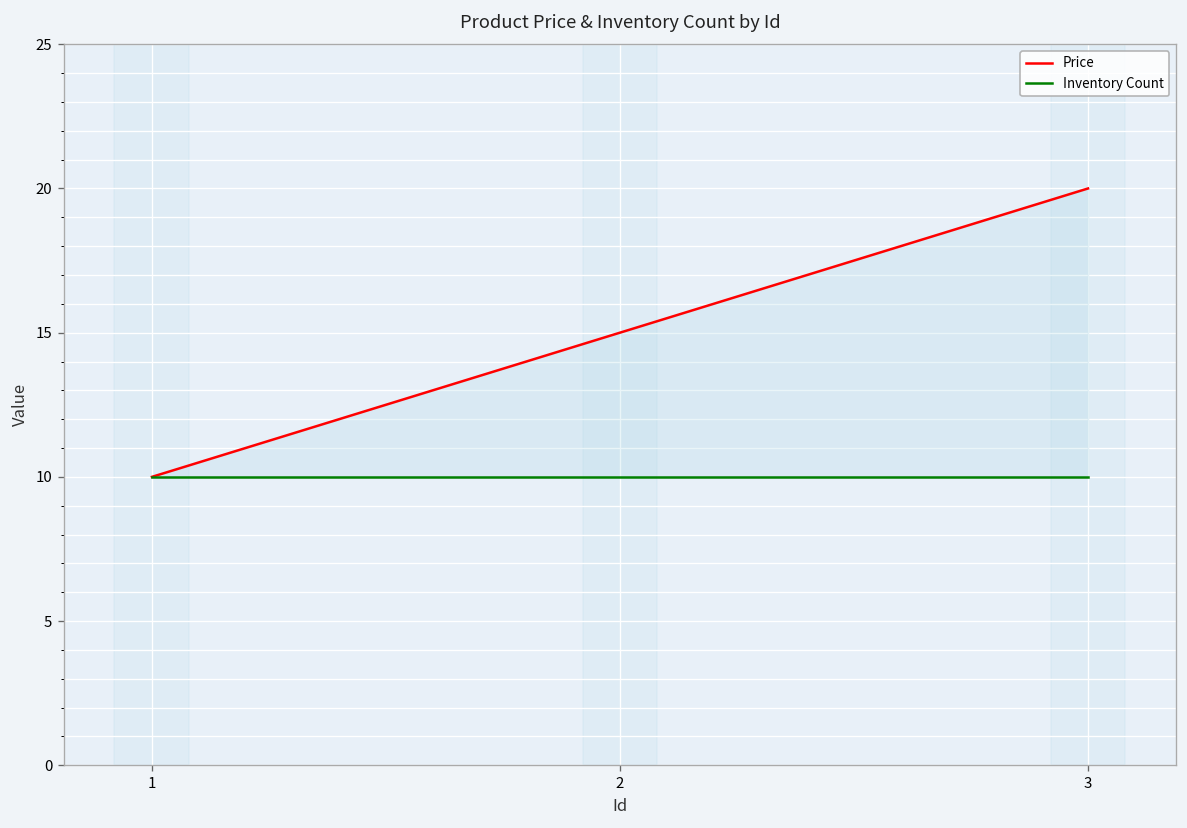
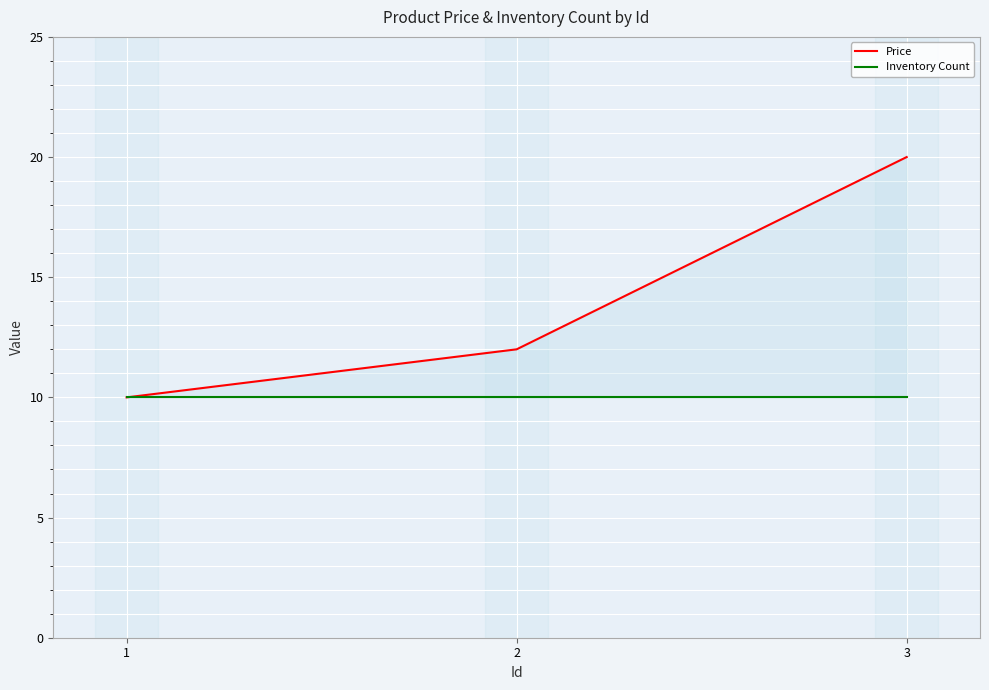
Price, 2: 15 -> 12
